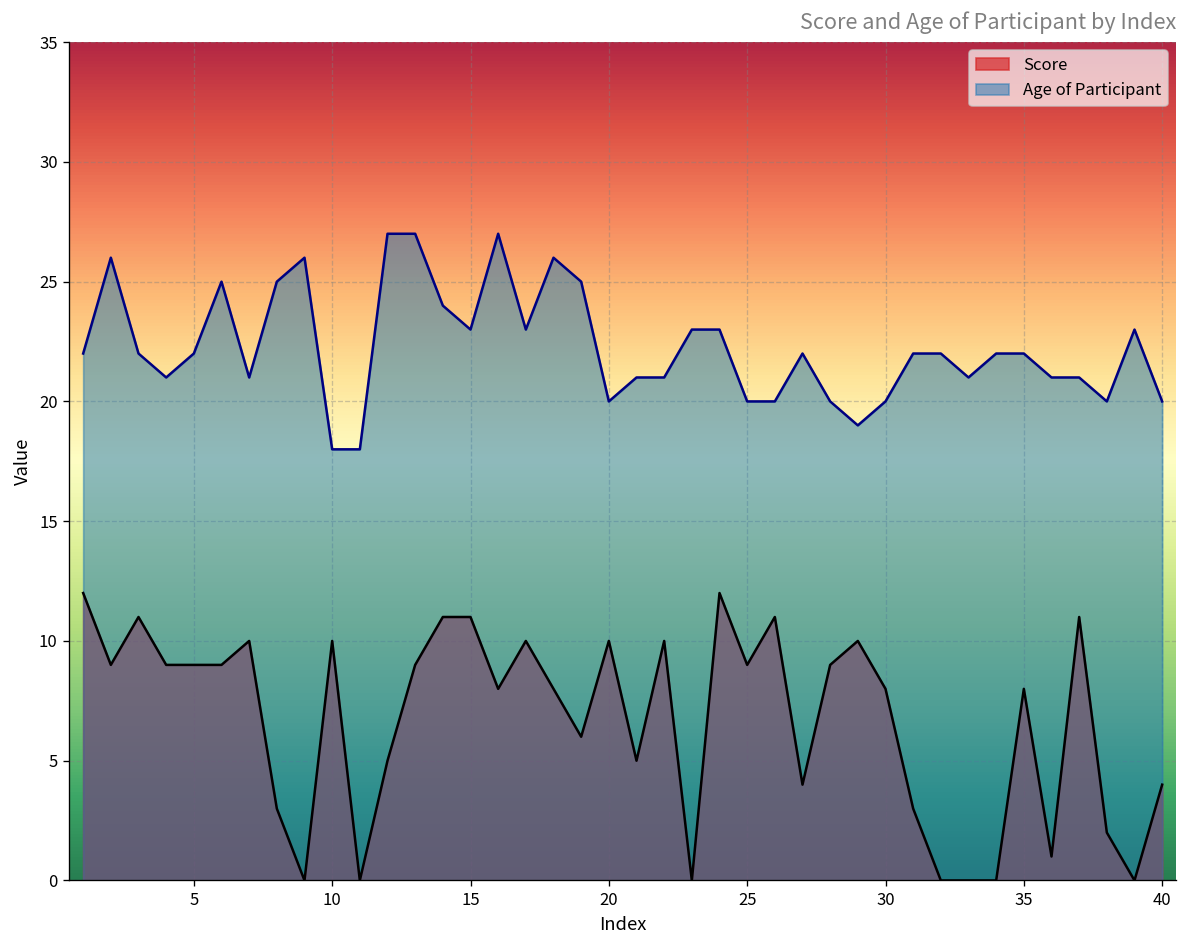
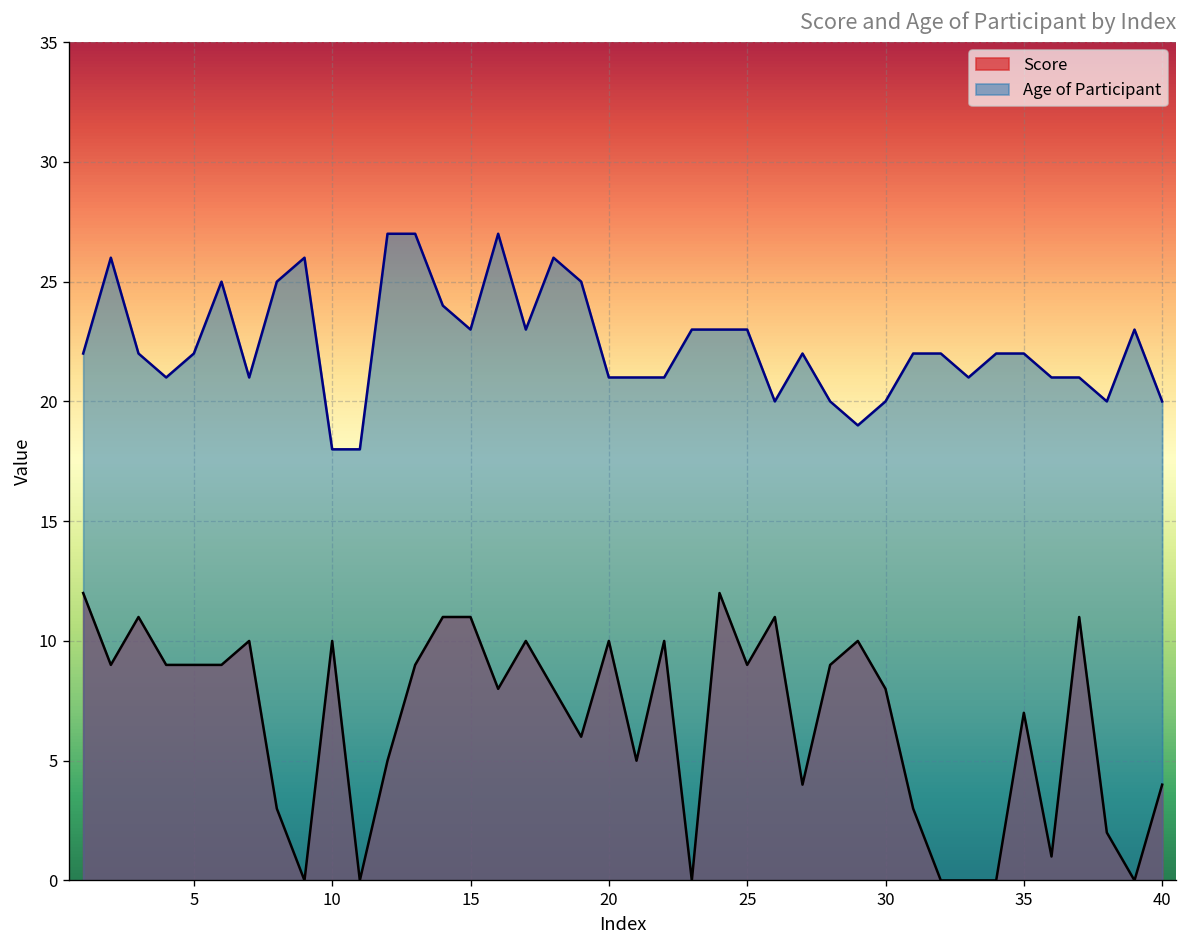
Age of Participant, 20: 20 -> 21
Age of Participant, 25: 20 -> 23
Score, 35: 8 -> 7
